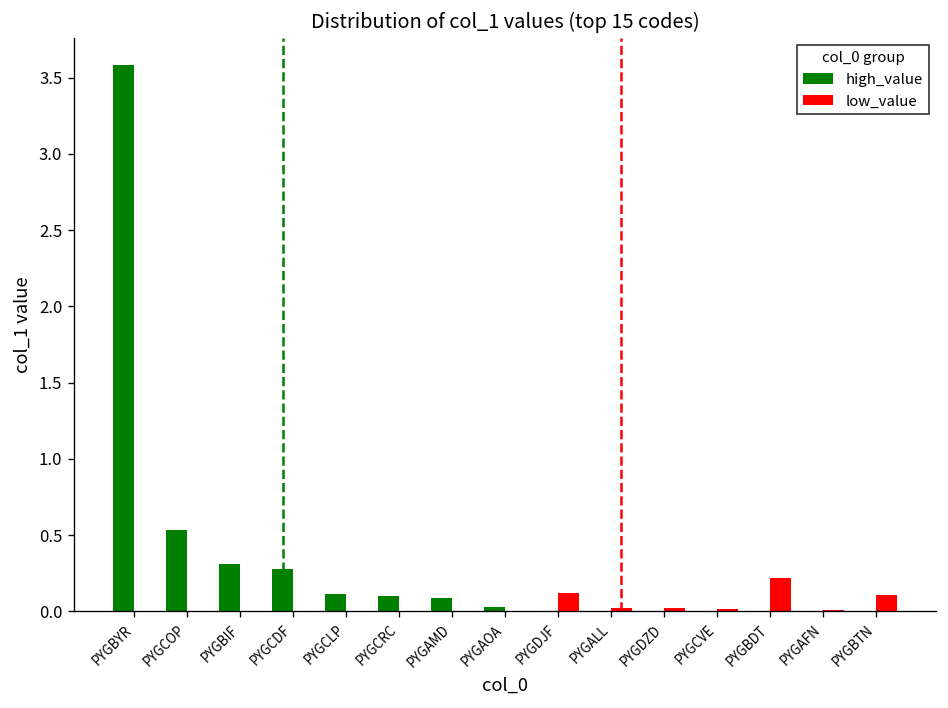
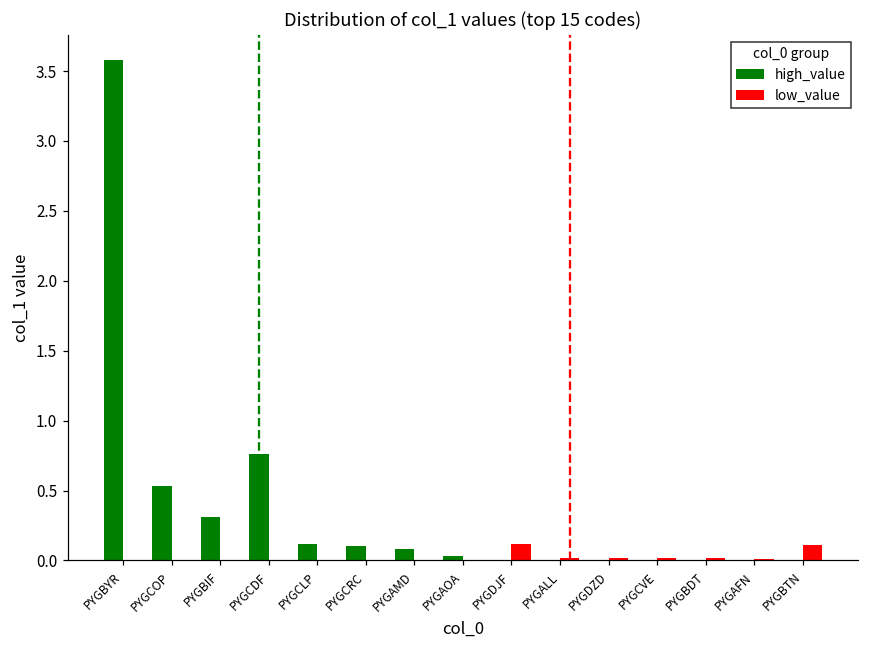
high_value, PYGCDF: 0.28 -> 0.76
low_value, PYGBDT: 0.22 -> 0.01
